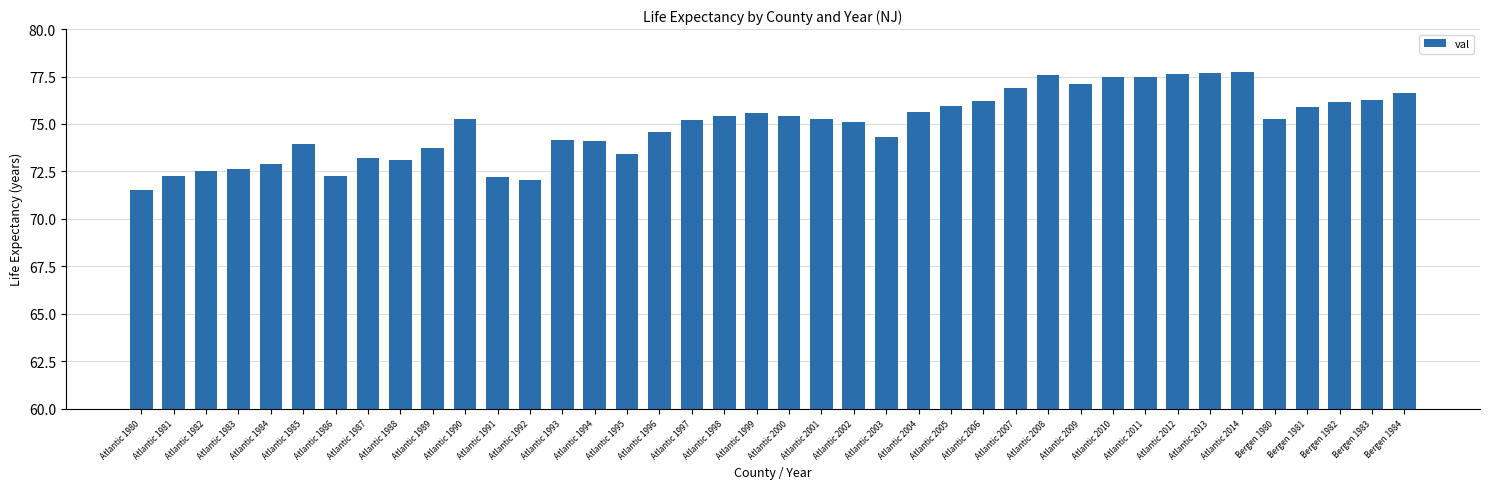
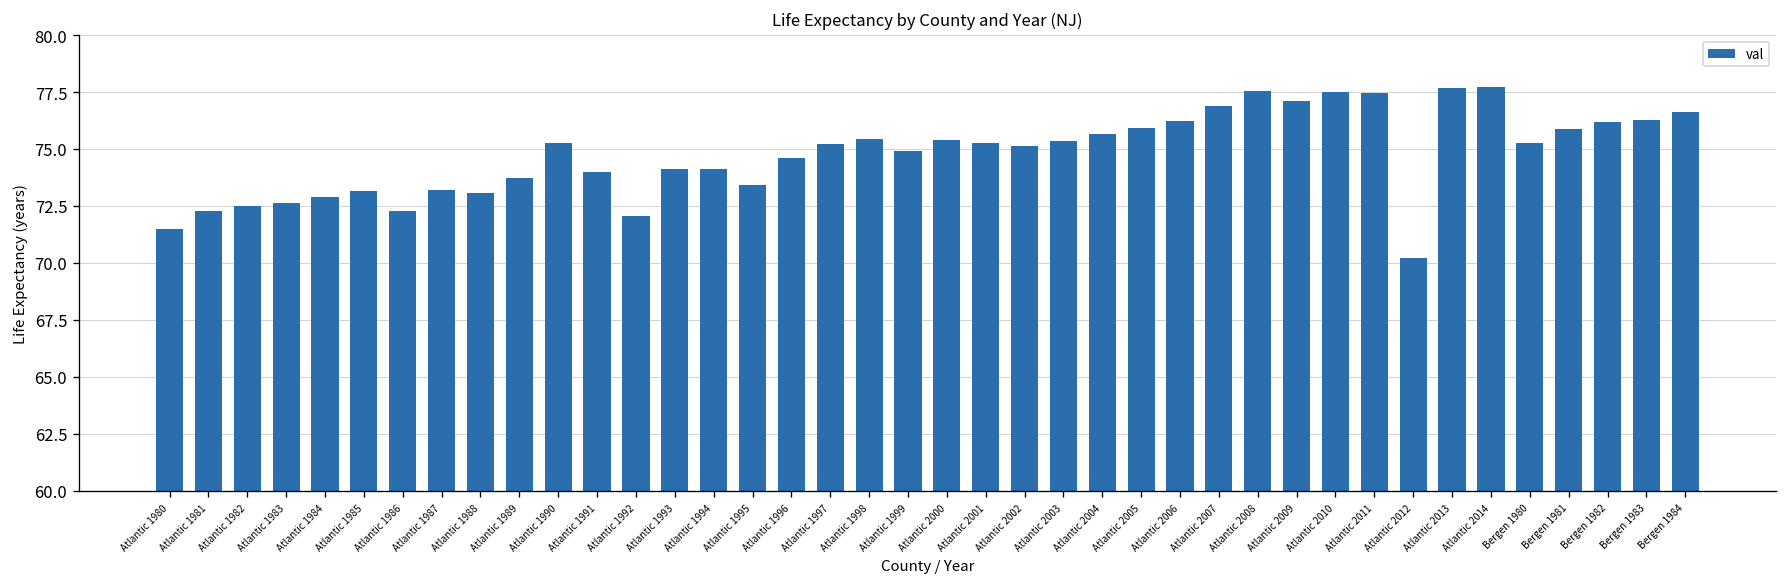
Atlantic 1985: 74.0 -> 73.2
Atlantic 1991: 72.2 -> 74.0
Atlantic 1999: 75.6 -> 74.9
Atlantic 2003: 74.3 -> 75.3
Atlantic 2012: 77.7 -> 70.2
